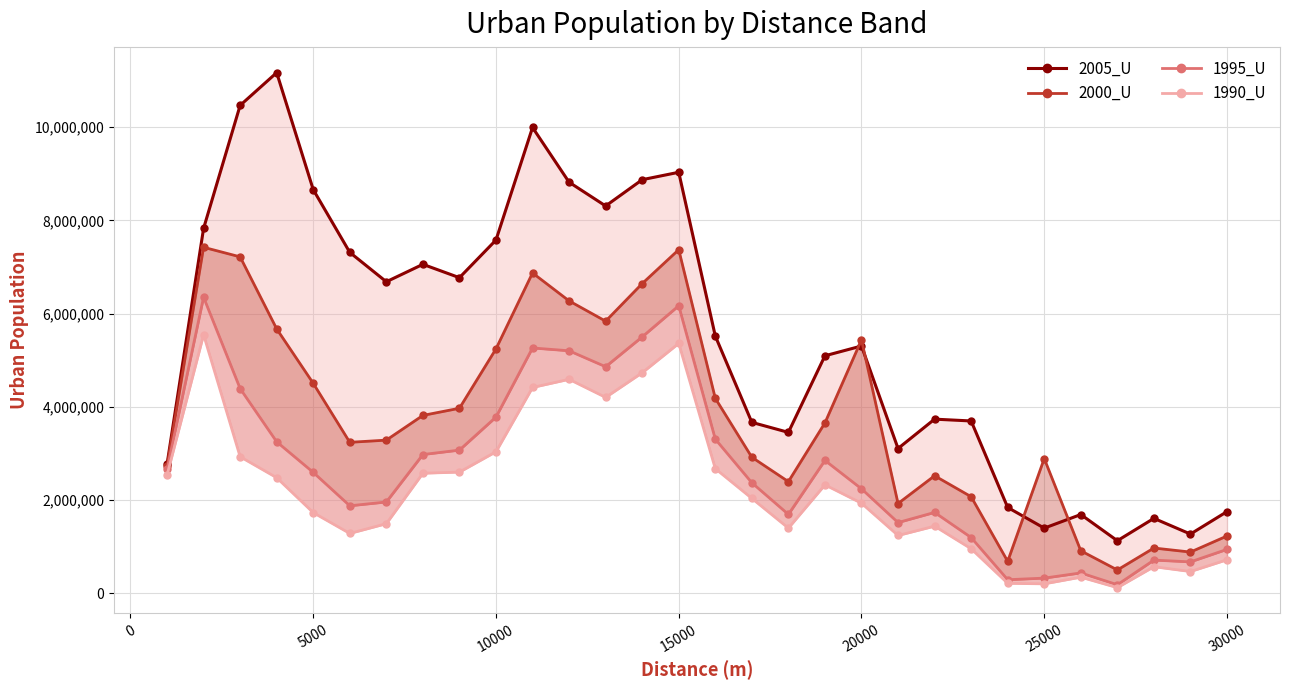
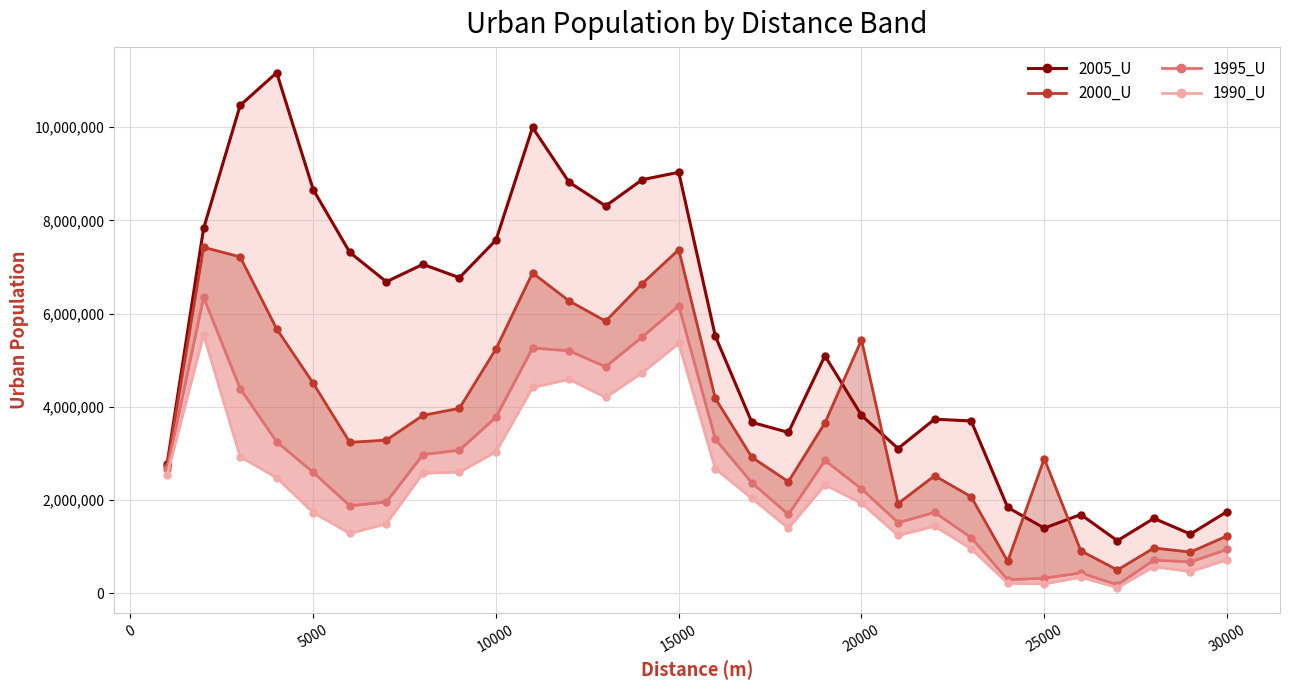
2005_U, 20000: 5,300,000 -> 3,800,000
